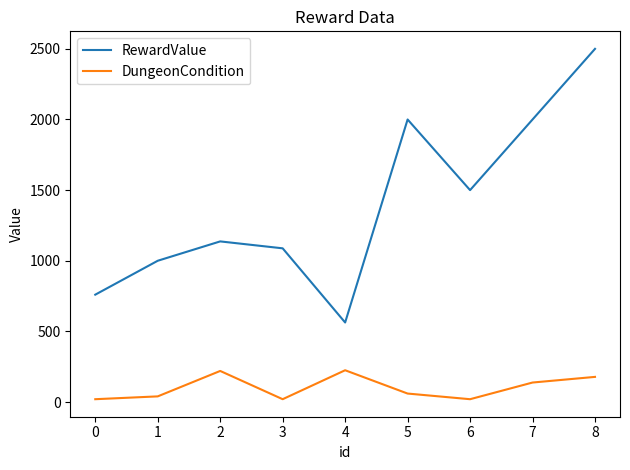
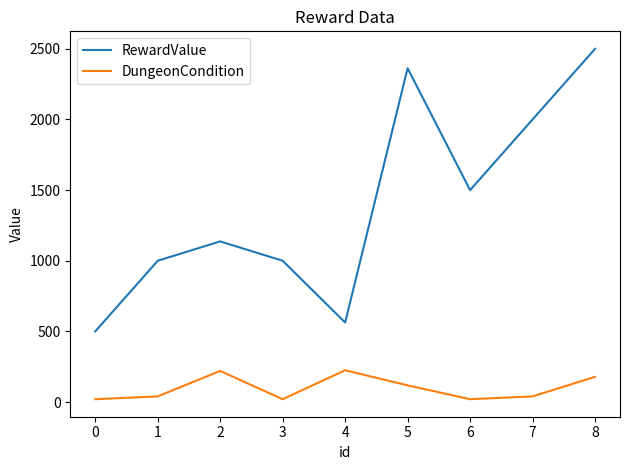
RewardValue, 0: 760 -> 500
RewardValue, 3: 1090 -> 1000
RewardValue, 5: 2000 -> 2360
DungeonCondition, 5: 60 -> 120
DungeonCondition, 7: 140 -> 40
